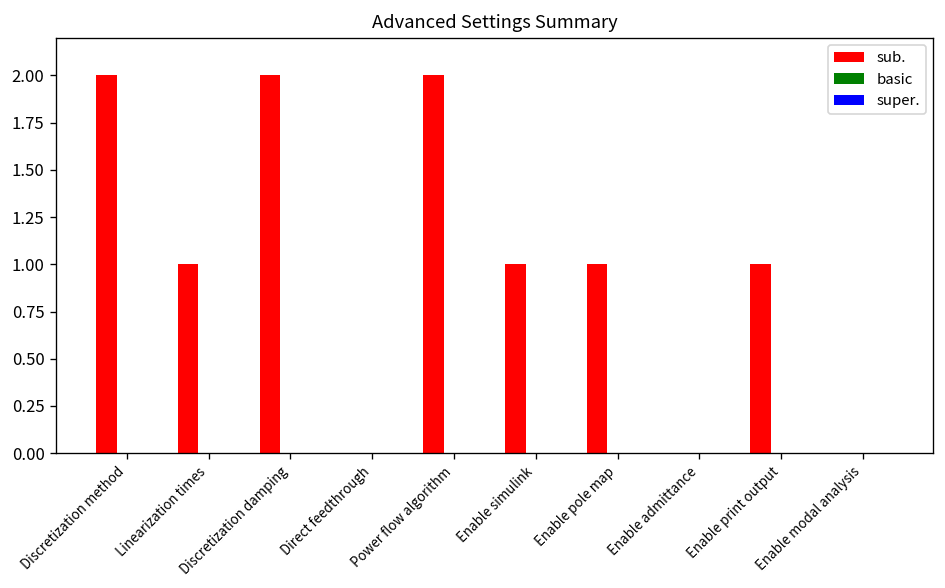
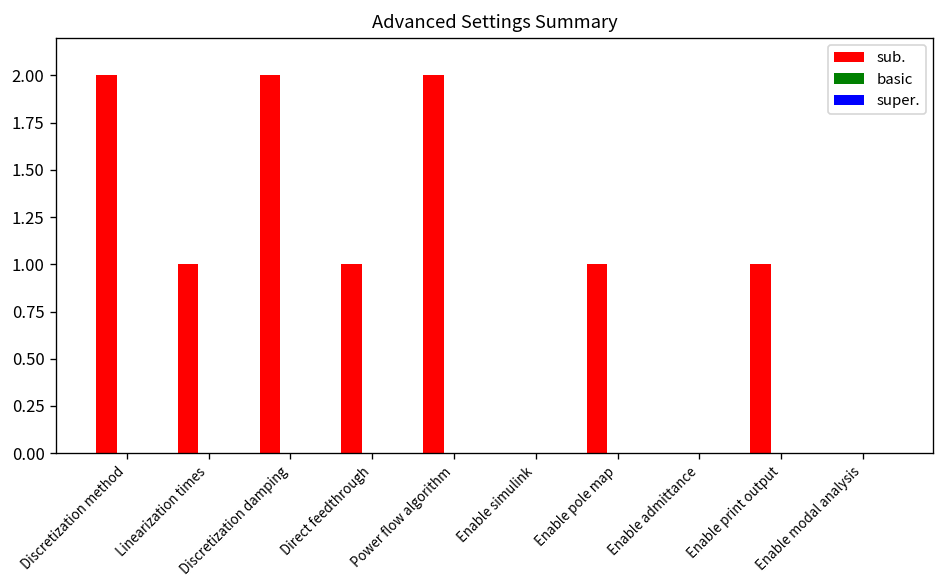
sub., Direct feedthrough: 0 -> 1
sub., Enable simulink: 1 -> 0
